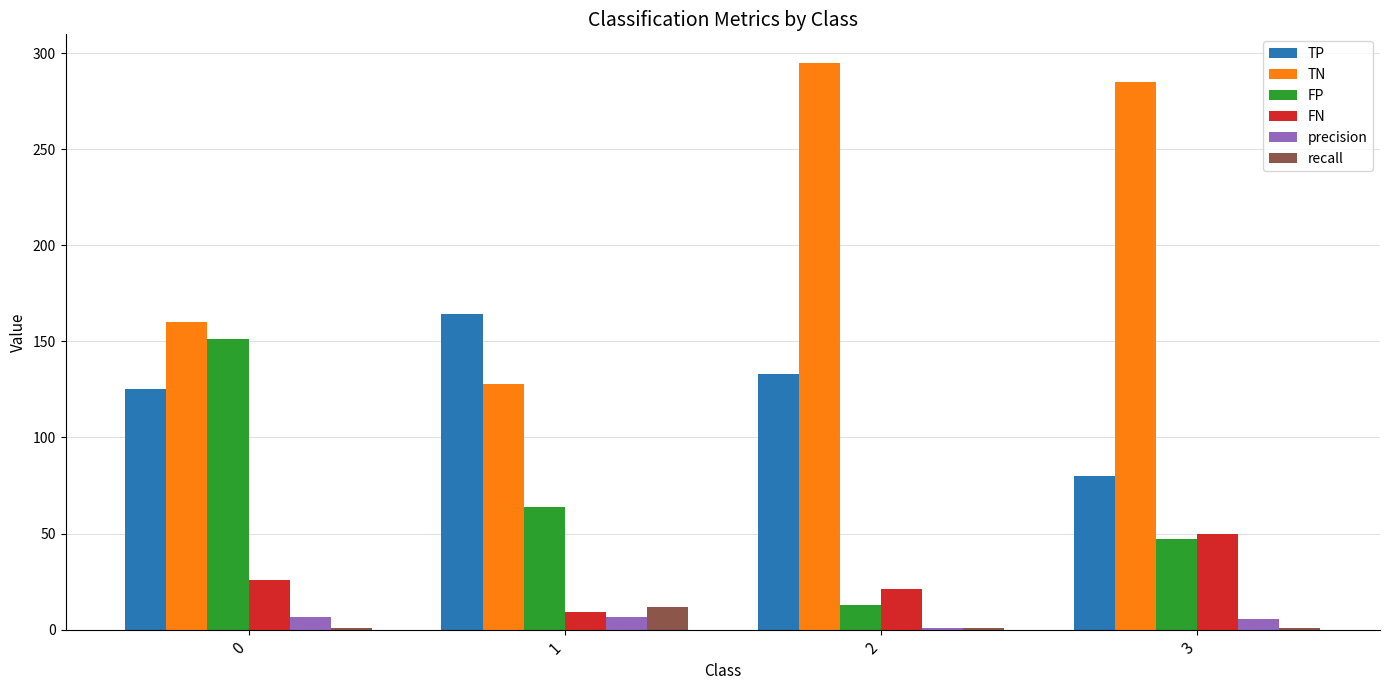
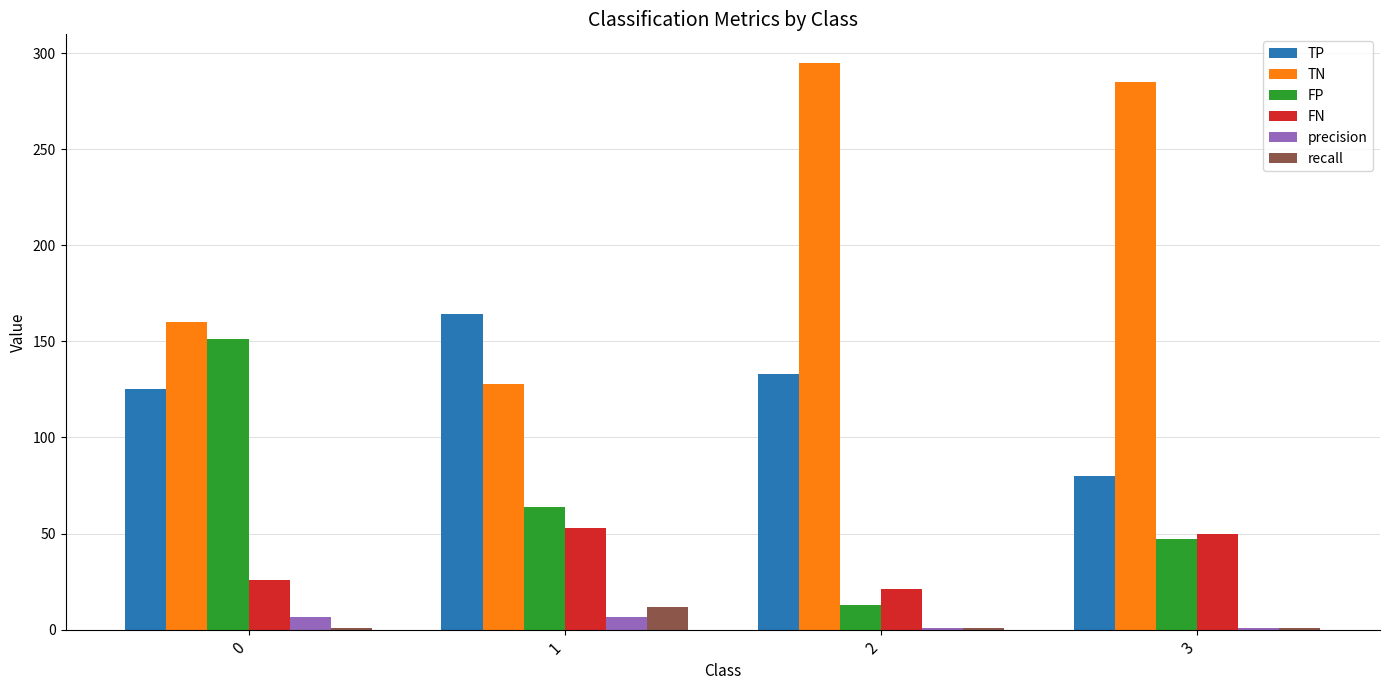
FN, 1: 9 -> 53
precision, 3: 6 -> 1
